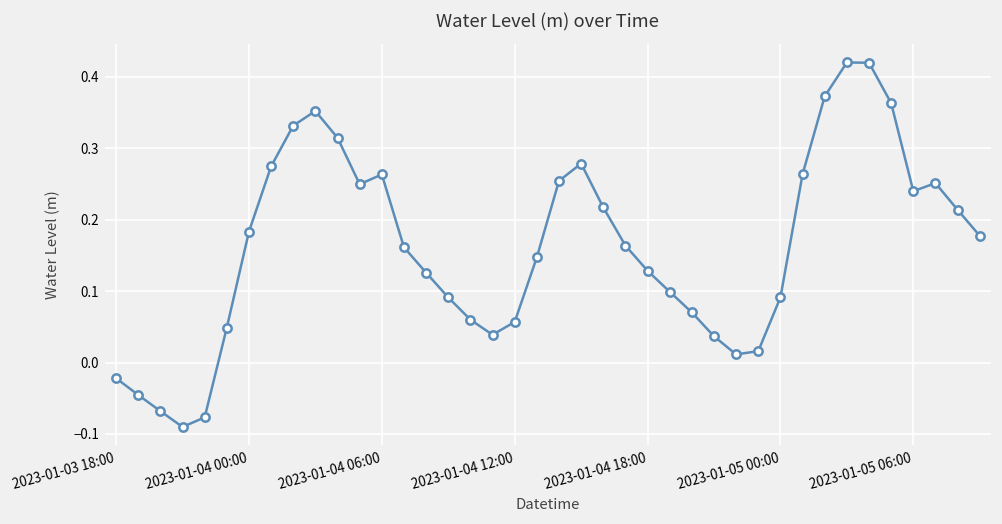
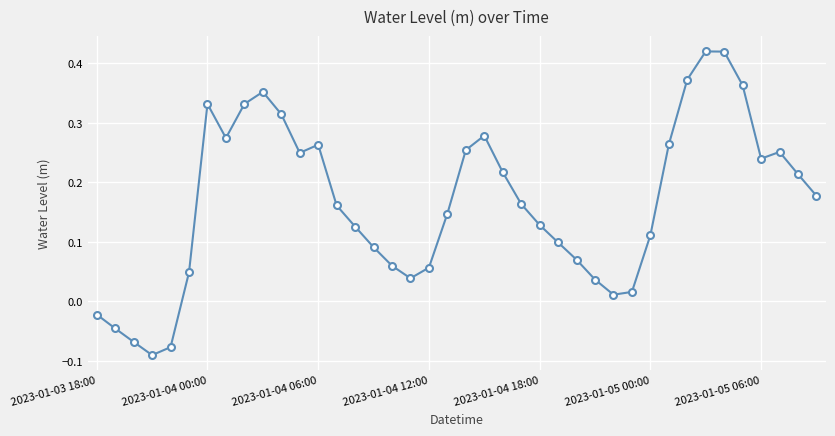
2023-01-04 00:00: 0.18 -> 0.33
2023-01-05 00:00: 0.09 -> 0.11
